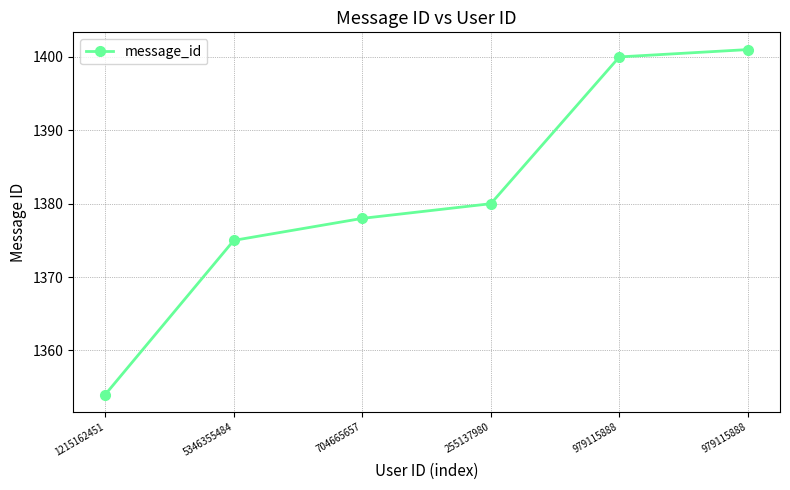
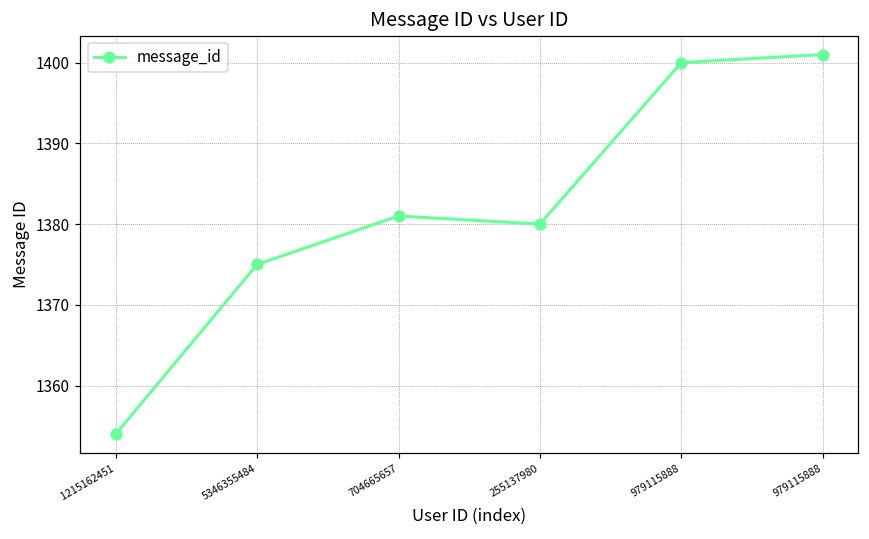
704665657: 1378 -> 1381
